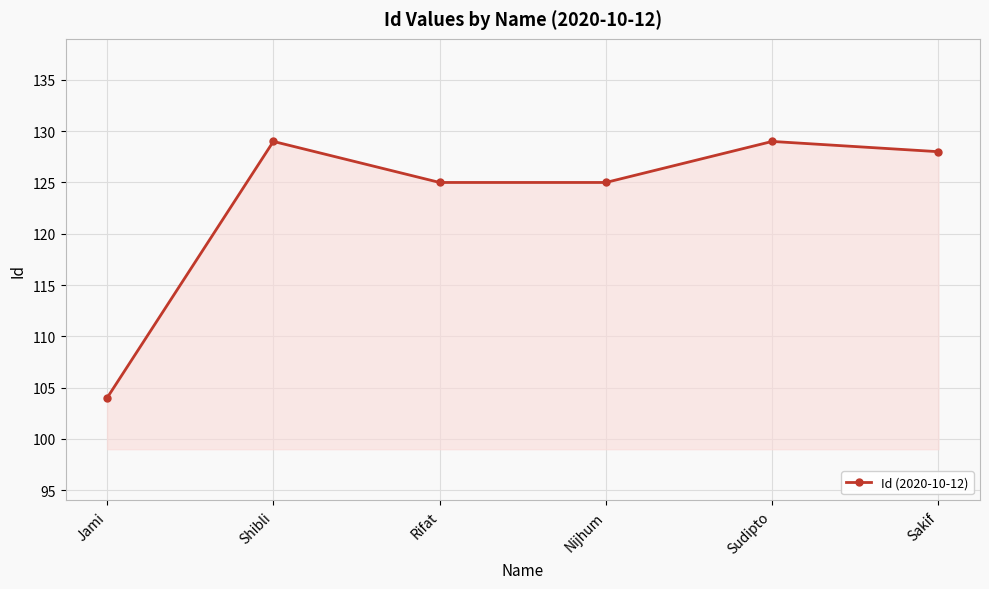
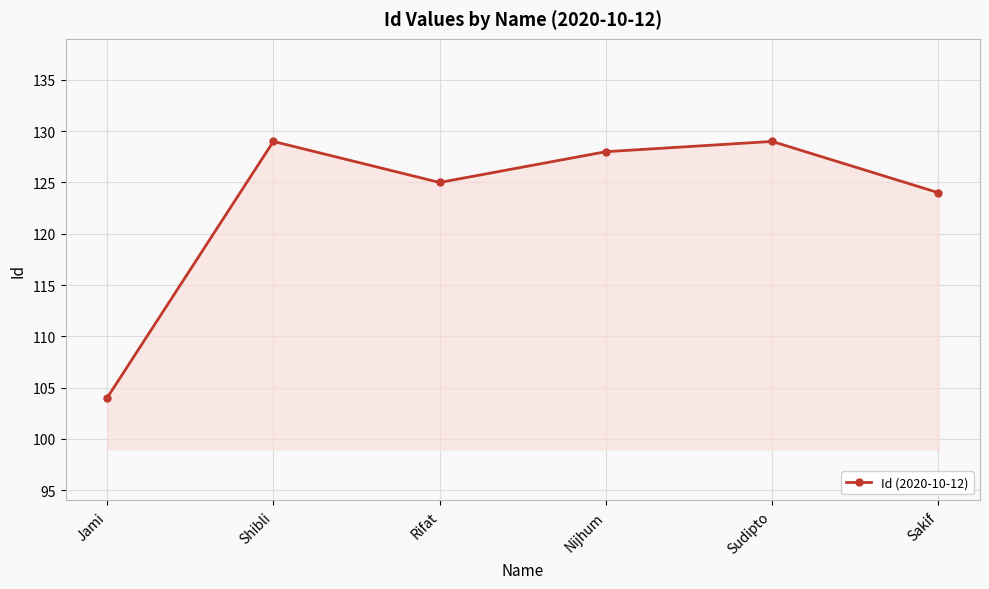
Nijhum: 125 -> 128
Sakif: 128 -> 124
